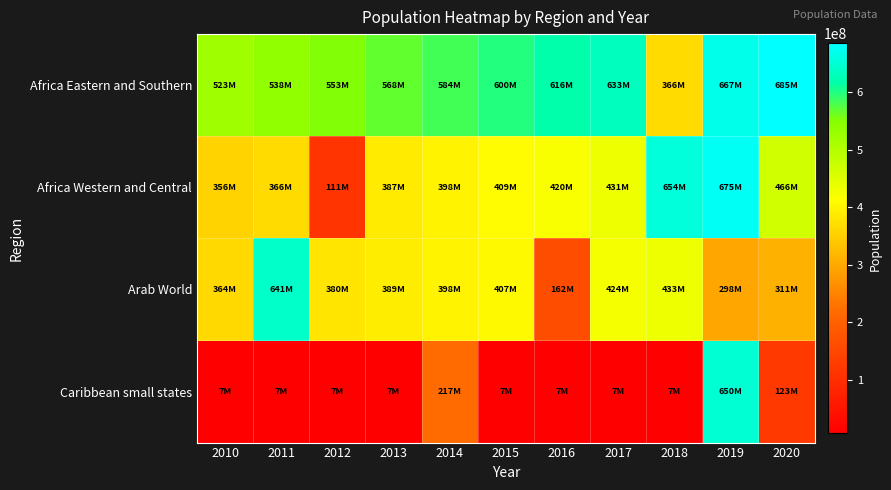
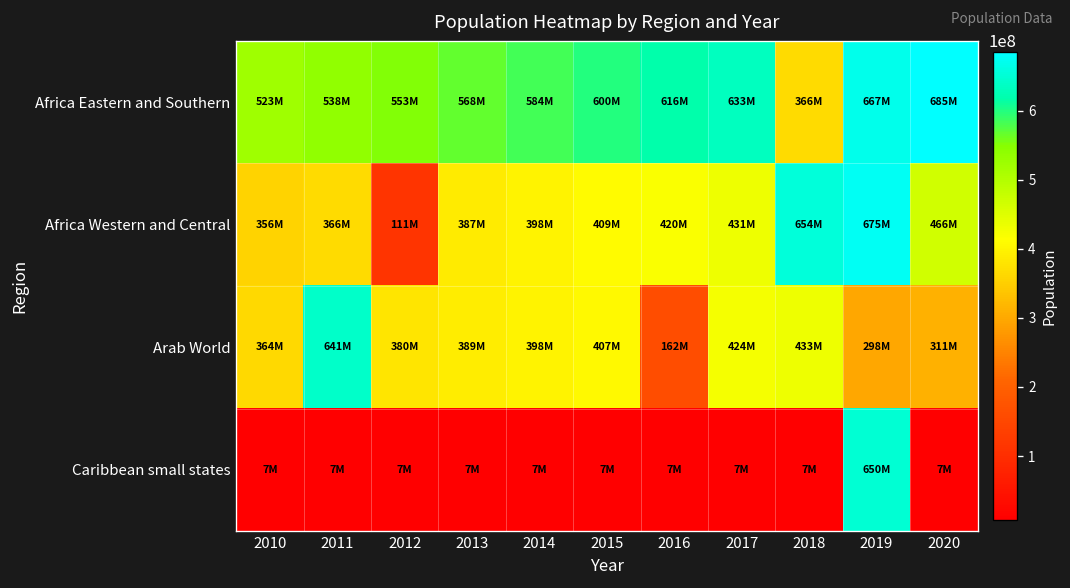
Caribbean small states, 2014: 217M -> 7M
Caribbean small states, 2020: 123M -> 7M
